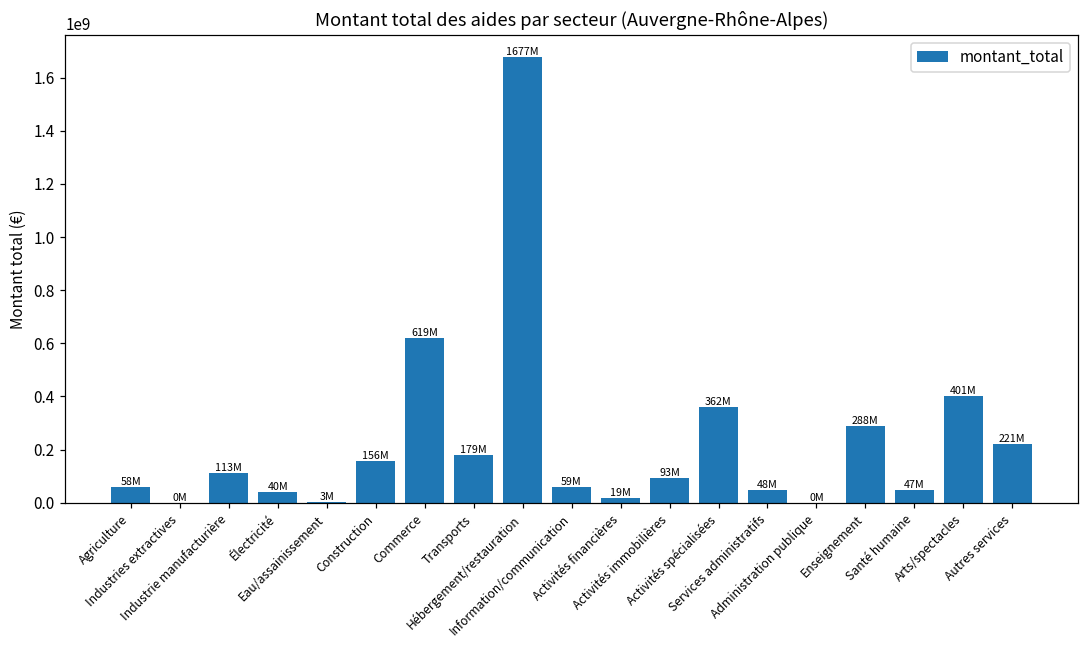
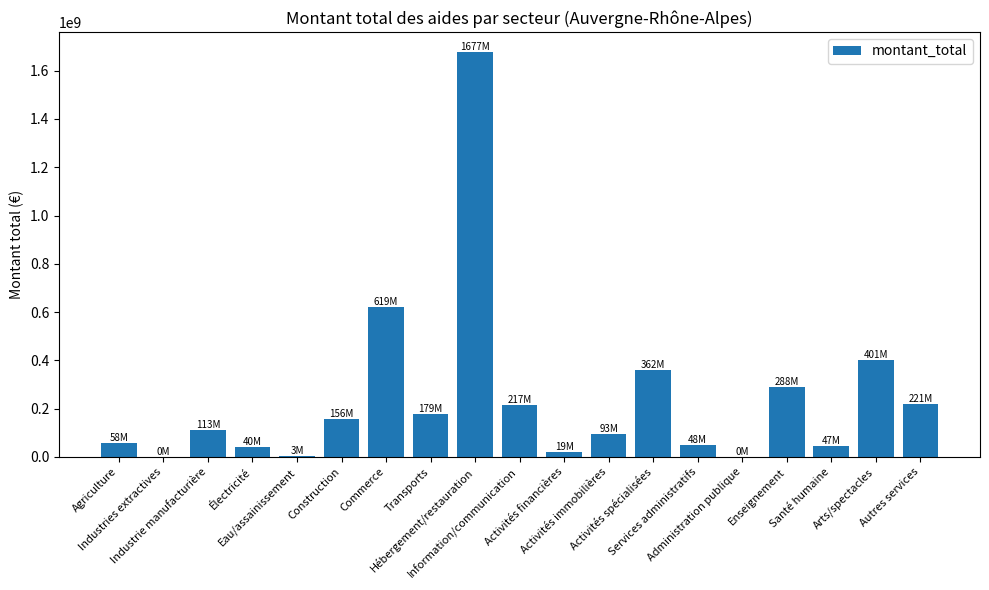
Information/communication: 59M -> 217M
